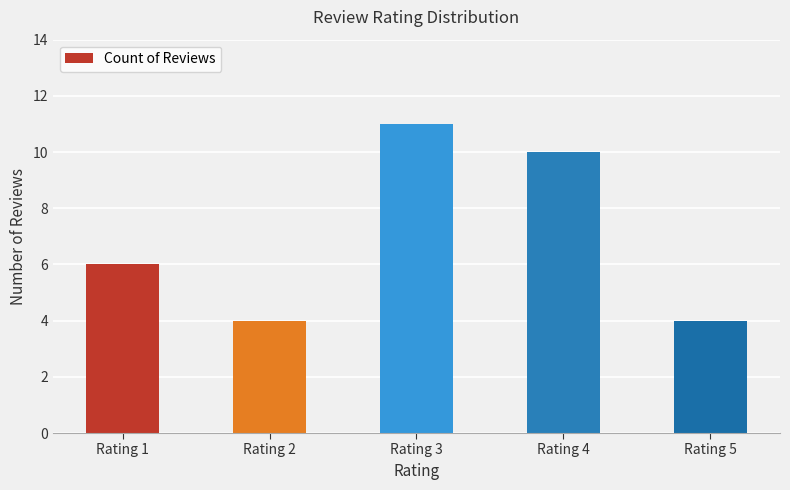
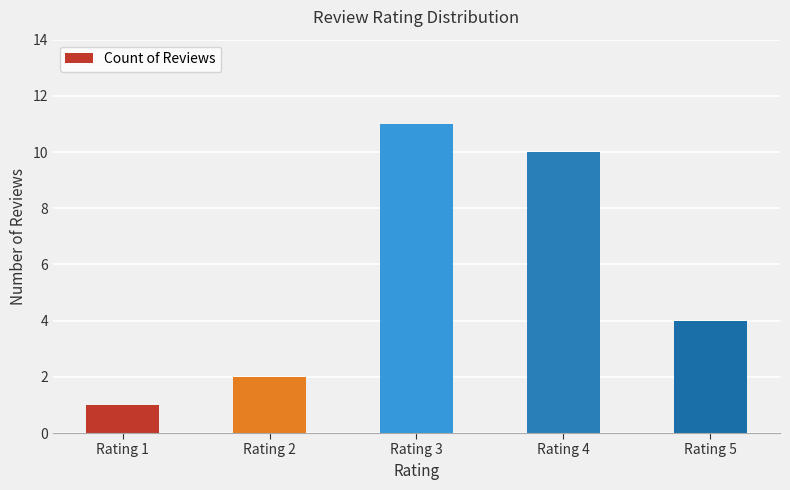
Rating 1: 6 -> 1
Rating 2: 4 -> 2
